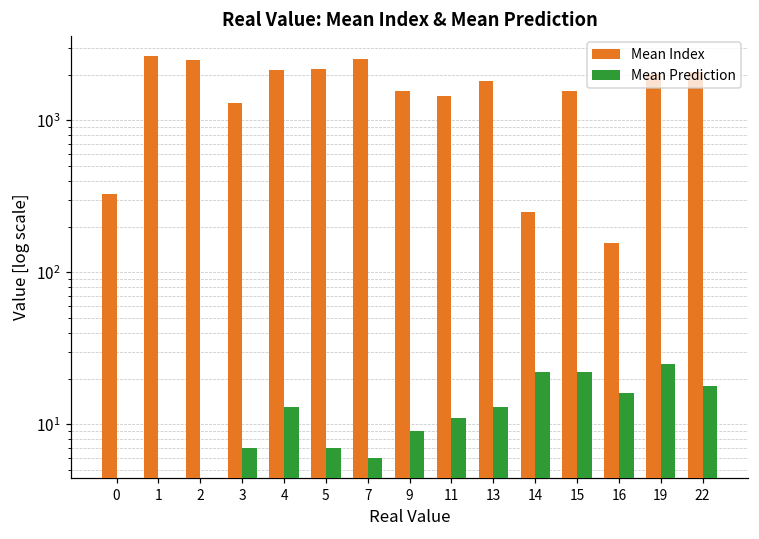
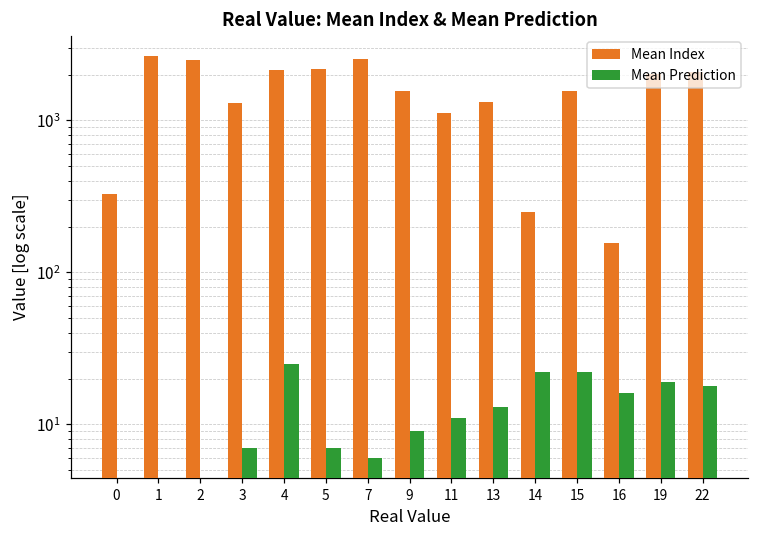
Mean Prediction, 4: 13 -> 25
Mean Index, 11: 1500 -> 1100
Mean Index, 13: 1800 -> 1300
Mean Prediction, 19: 25 -> 19
